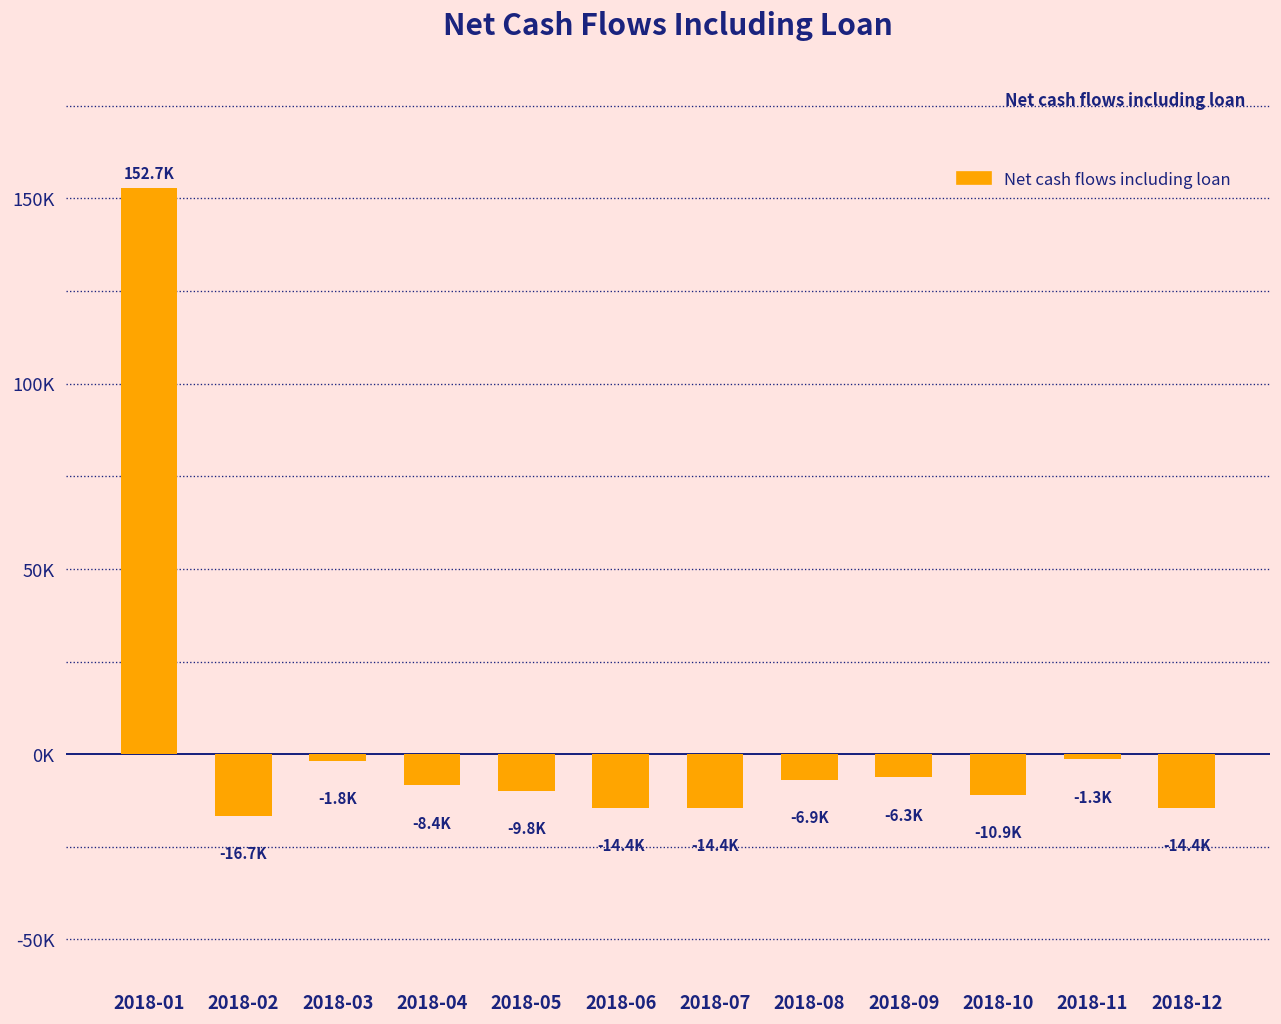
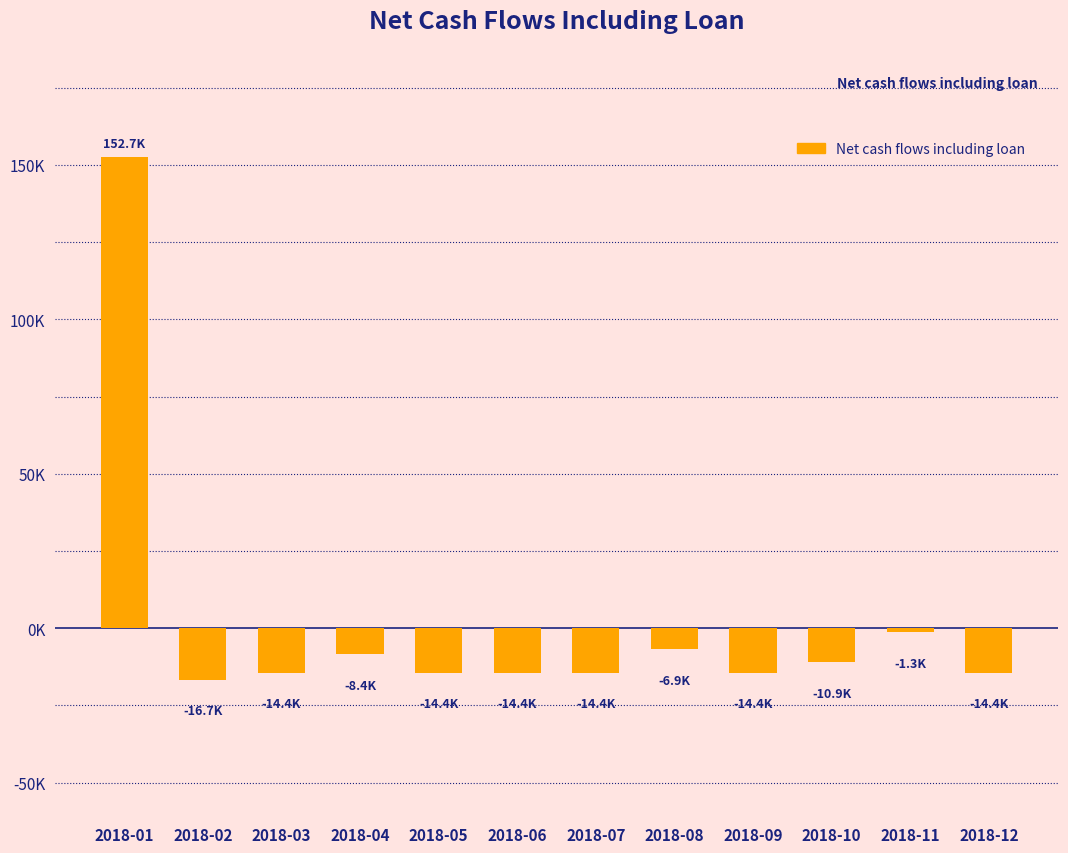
2018-03: -1.8K -> -14.4K
2018-05: -9.8K -> -14.4K
2018-09: -6.3K -> -14.4K
